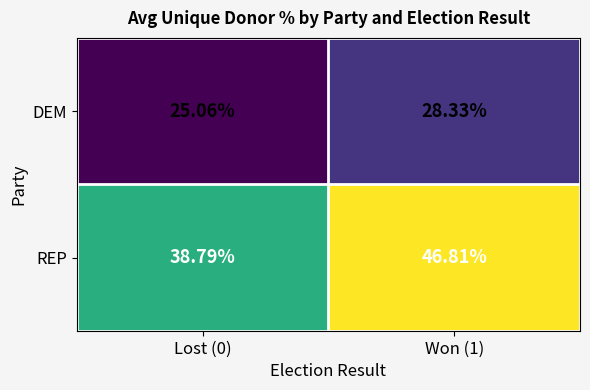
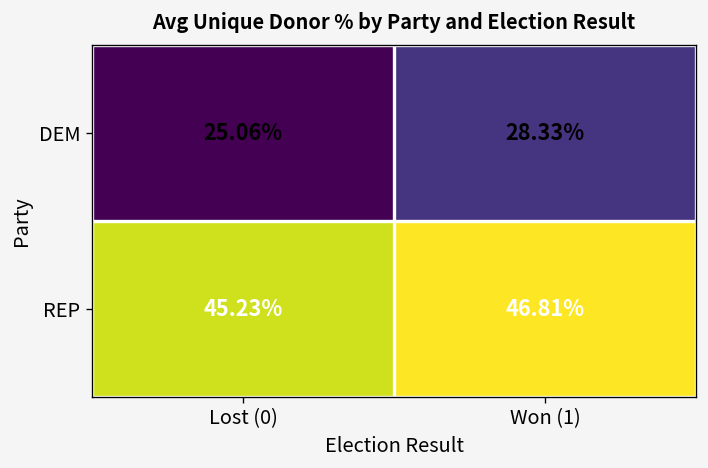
REP, Lost (0): 38.79% -> 45.23%
